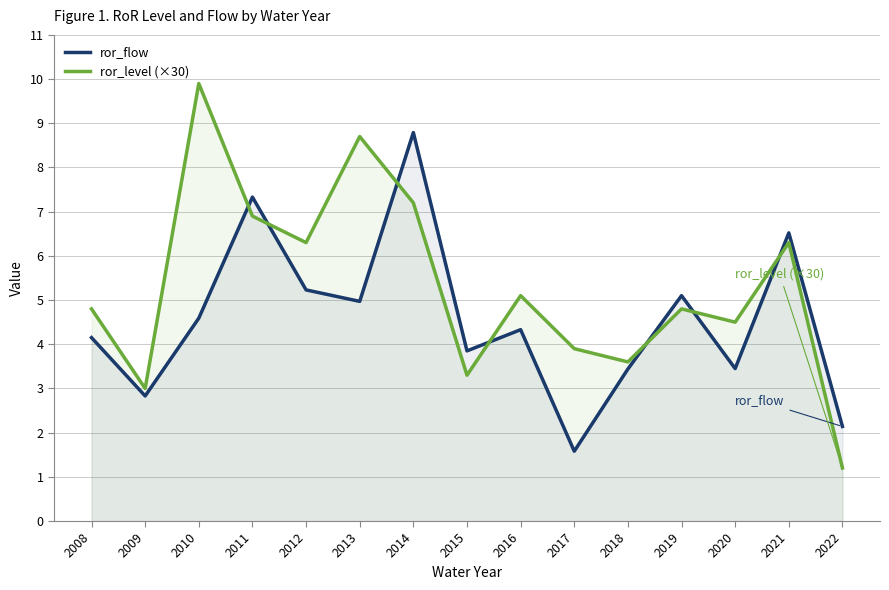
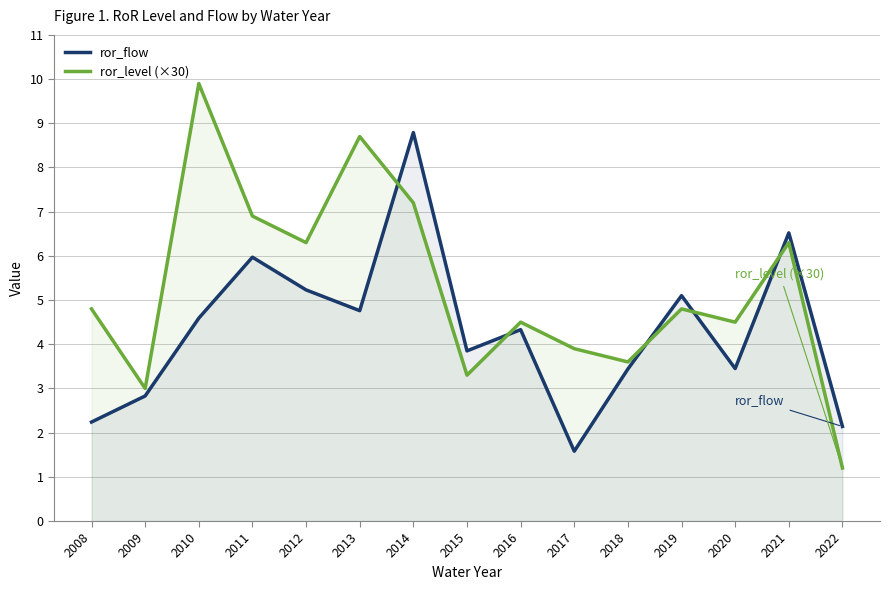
ror_flow, 2008: 4.2 -> 2.2
ror_flow, 2011: 7.3 -> 6.0
ror_flow, 2013: 5.0 -> 4.8
ror_level (×30), 2016: 5.1 -> 4.5
